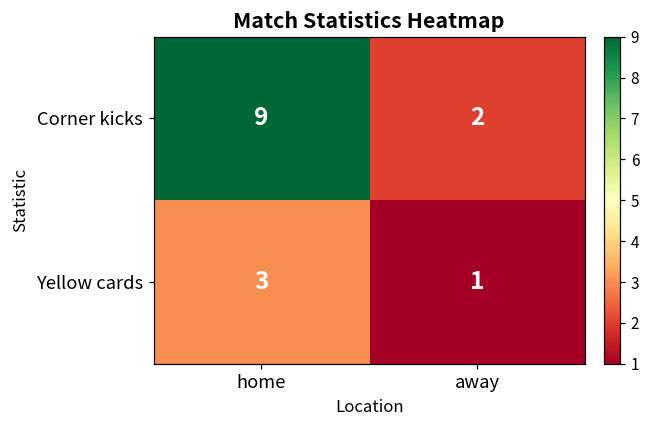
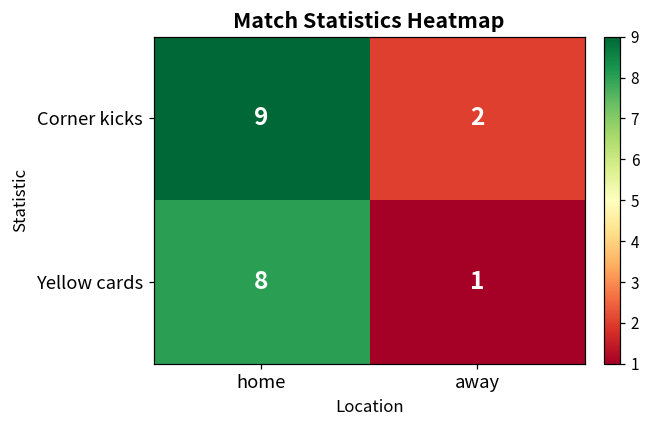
Yellow cards, home: 3 -> 8
